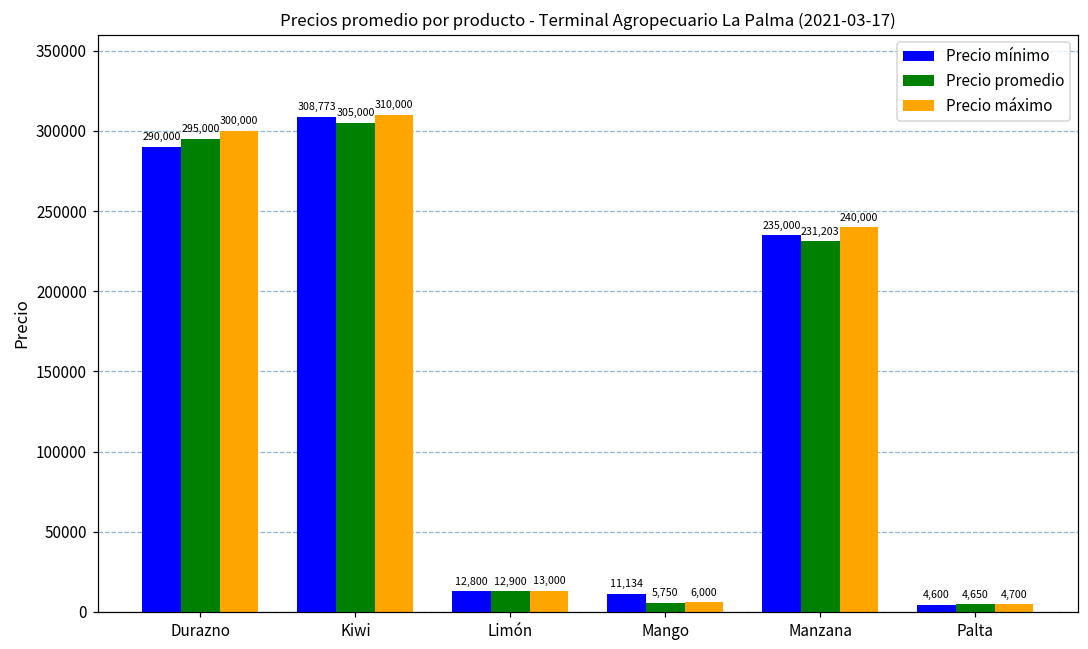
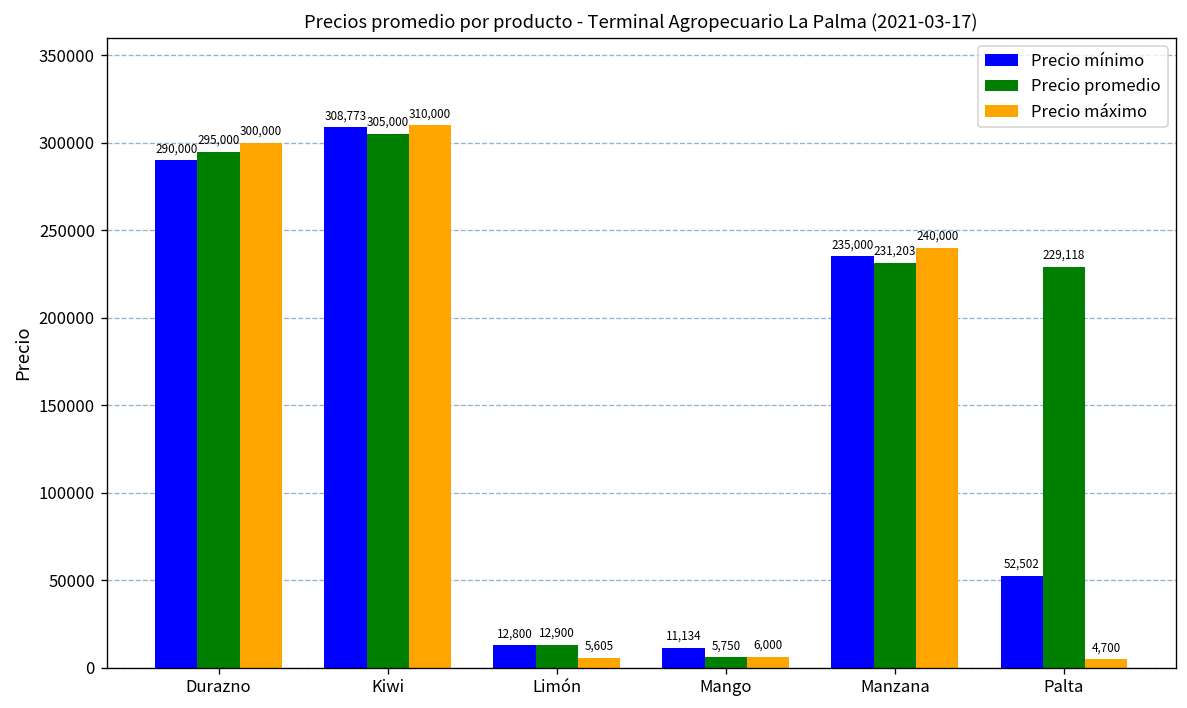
Precio máximo, Limón: 13,000 -> 5,605
Precio mínimo, Palta: 4,600 -> 52,502
Precio promedio, Palta: 4,650 -> 229,118
